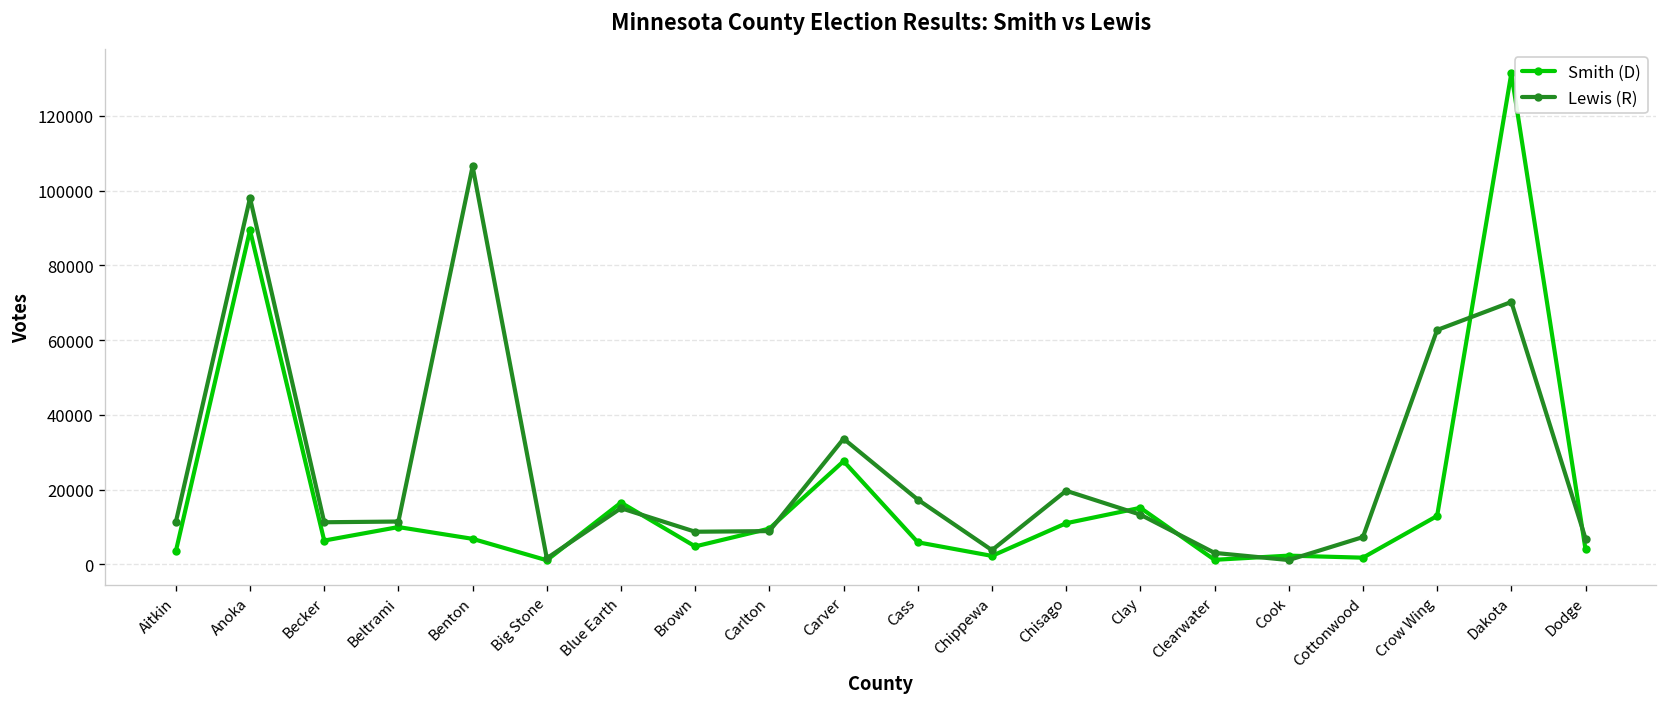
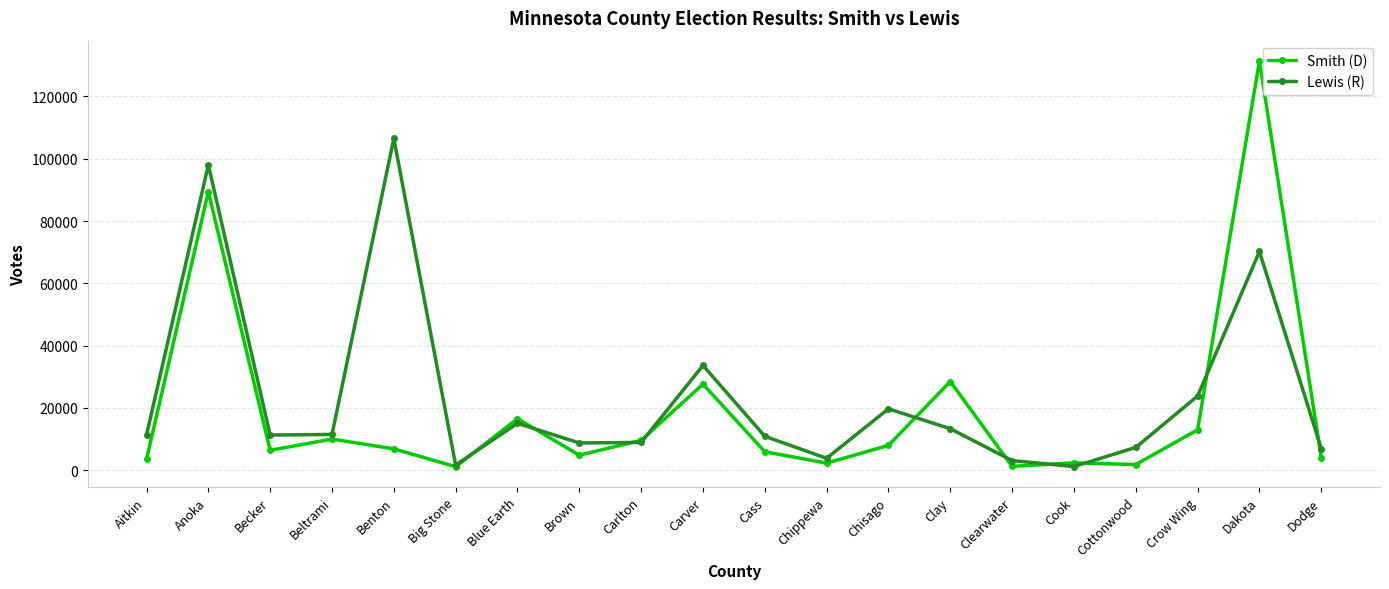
Lewis (R), Cass: 17000 -> 11000
Smith (D), Chisago: 11000 -> 8000
Smith (D), Clay: 15000 -> 28000
Lewis (R), Crow Wing: 63000 -> 24000
